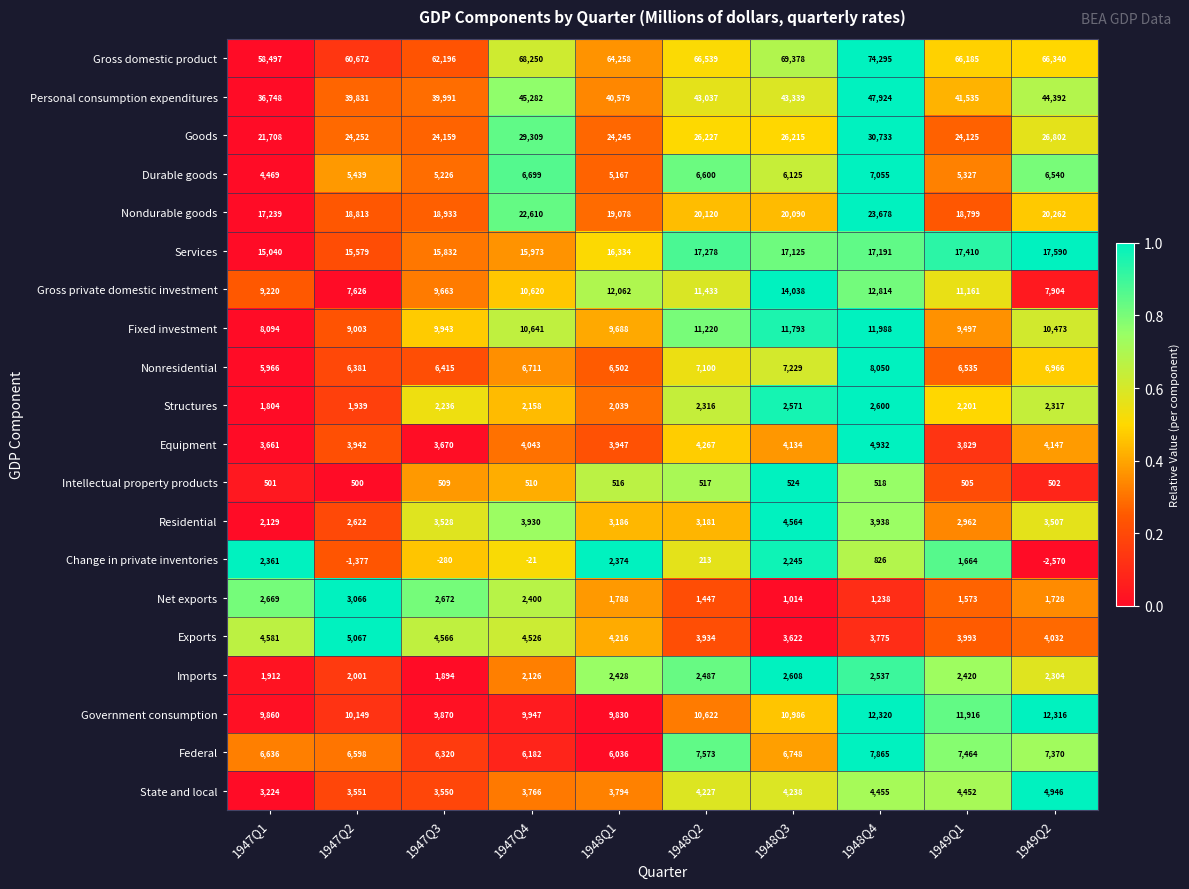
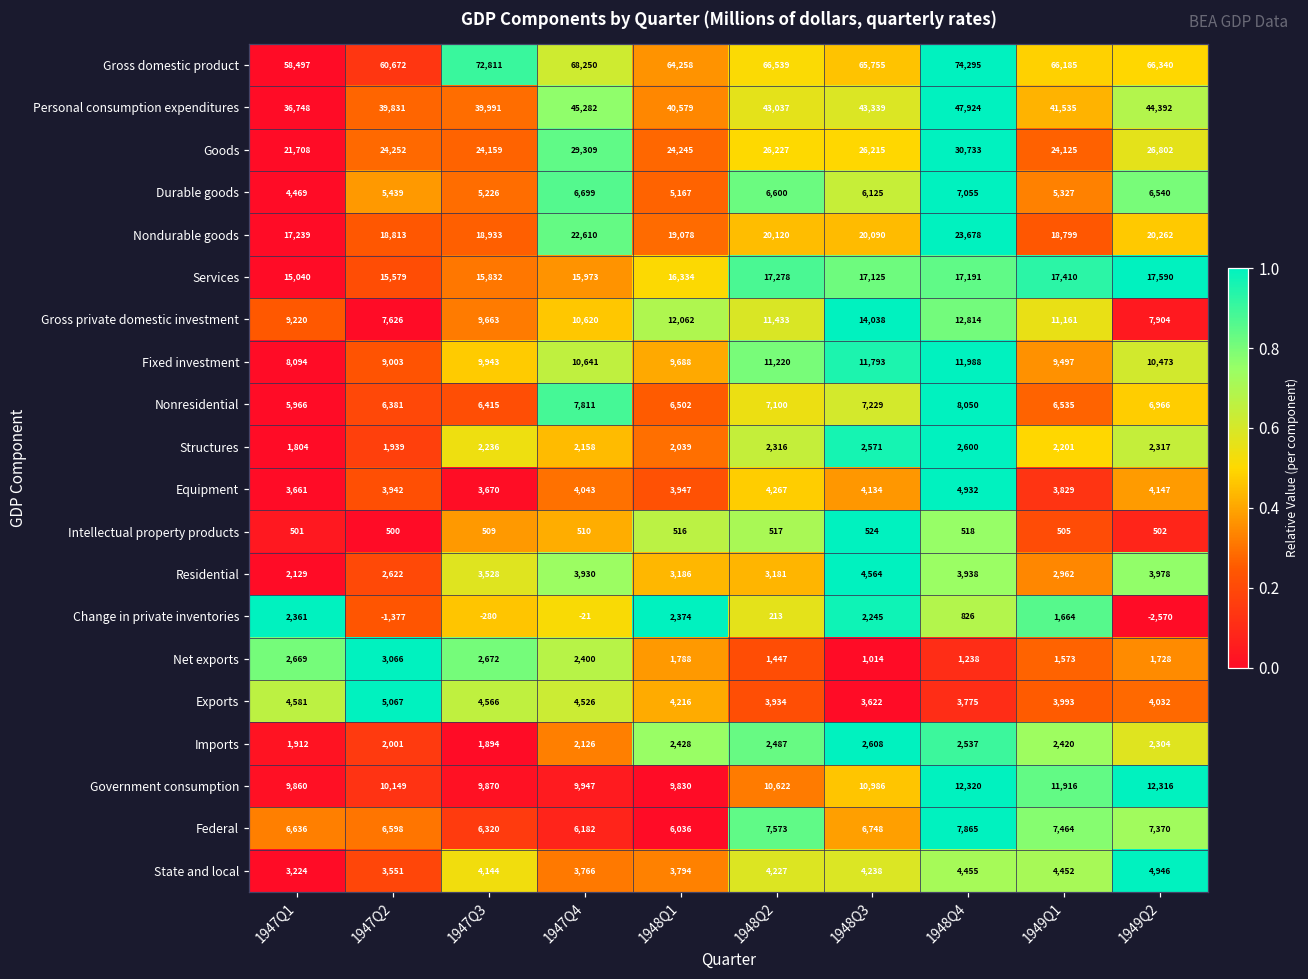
Gross domestic product, 1947Q3: 62,196 -> 72,811
Gross domestic product, 1948Q3: 69,378 -> 65,755
Nonresidential, 1947Q4: 6,711 -> 7,811
Residential, 1949Q2: 3,507 -> 3,978
State and local, 1947Q3: 3,550 -> 4,144
